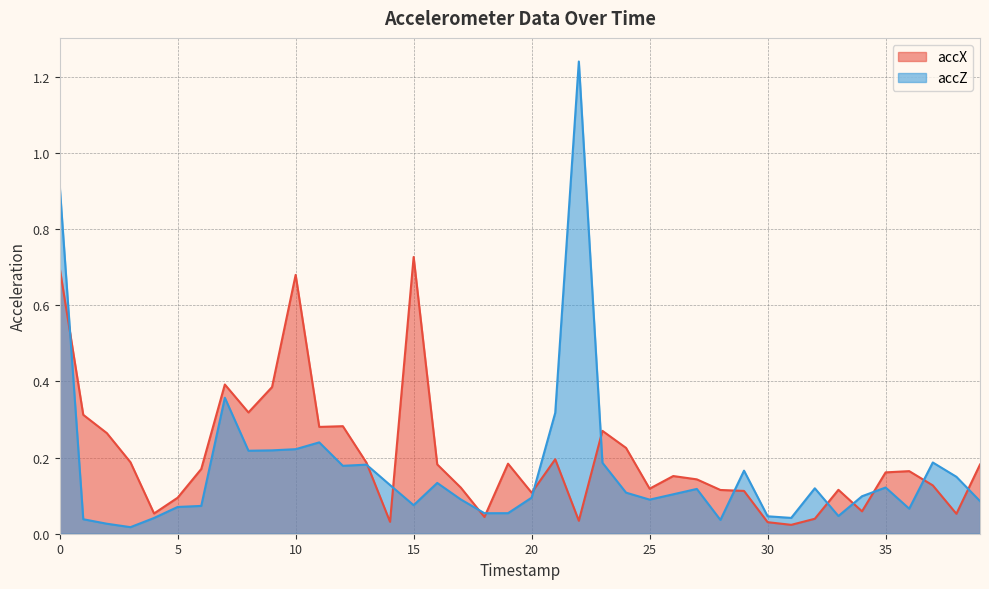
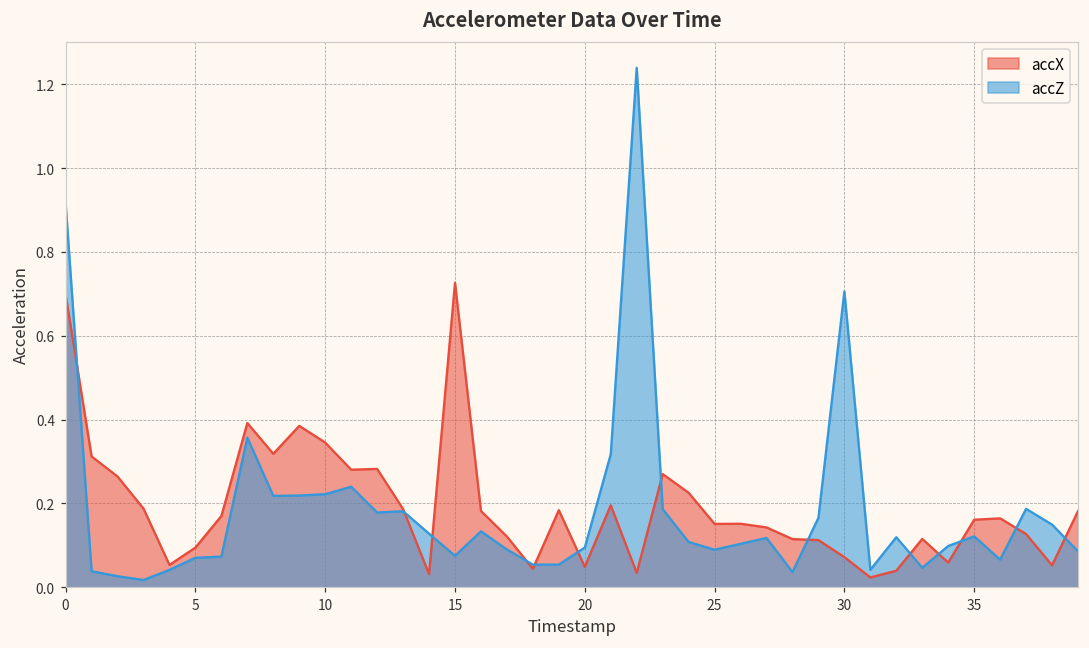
accX, 10: 0.68 -> 0.35
accX, 20: 0.11 -> 0.05
accX, 25: 0.12 -> 0.15
accX, 30: 0.03 -> 0.07
accZ, 30: 0.05 -> 0.71
